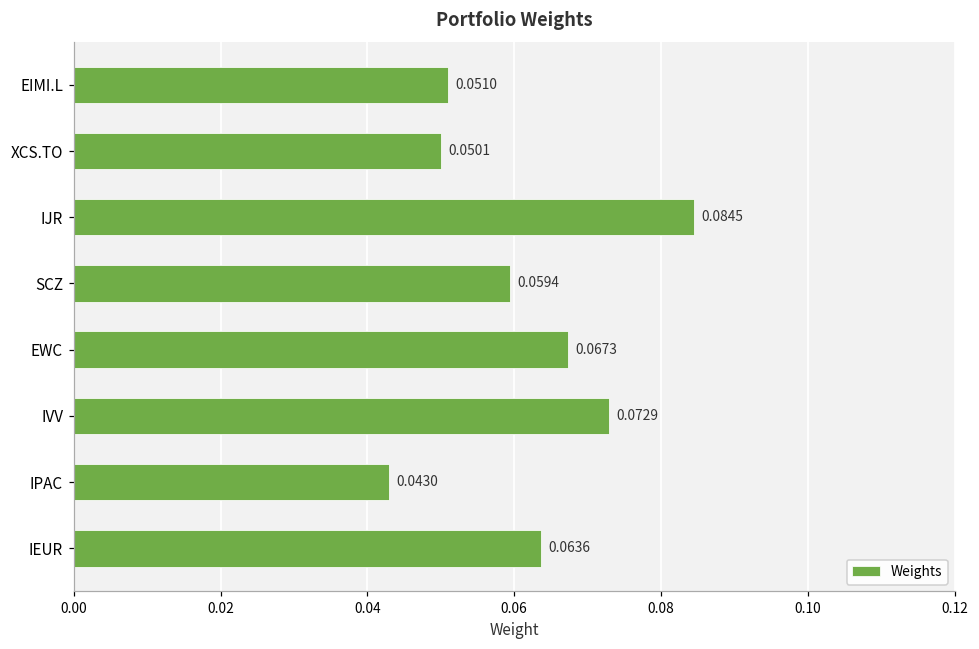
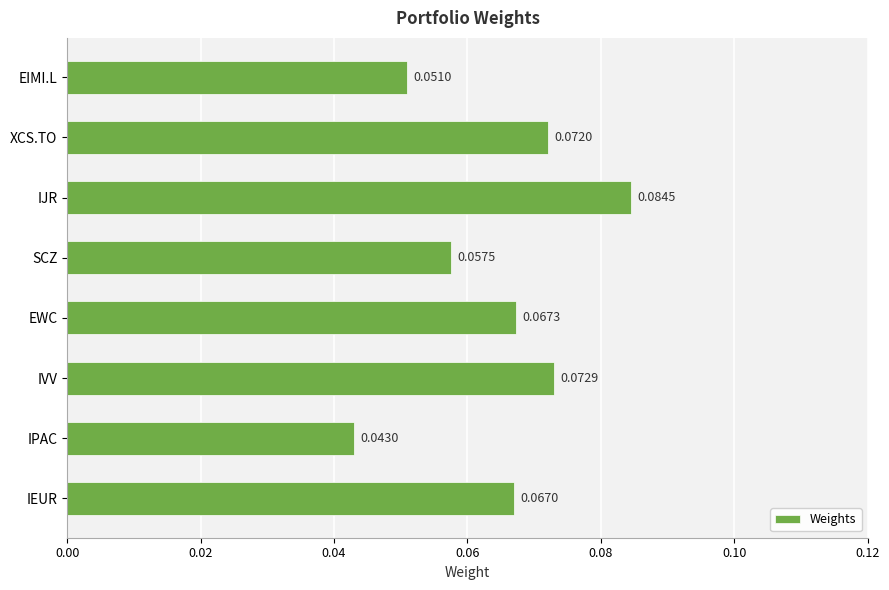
XCS.TO: 0.0501 -> 0.0720
SCZ: 0.0594 -> 0.0575
IEUR: 0.0636 -> 0.0670
